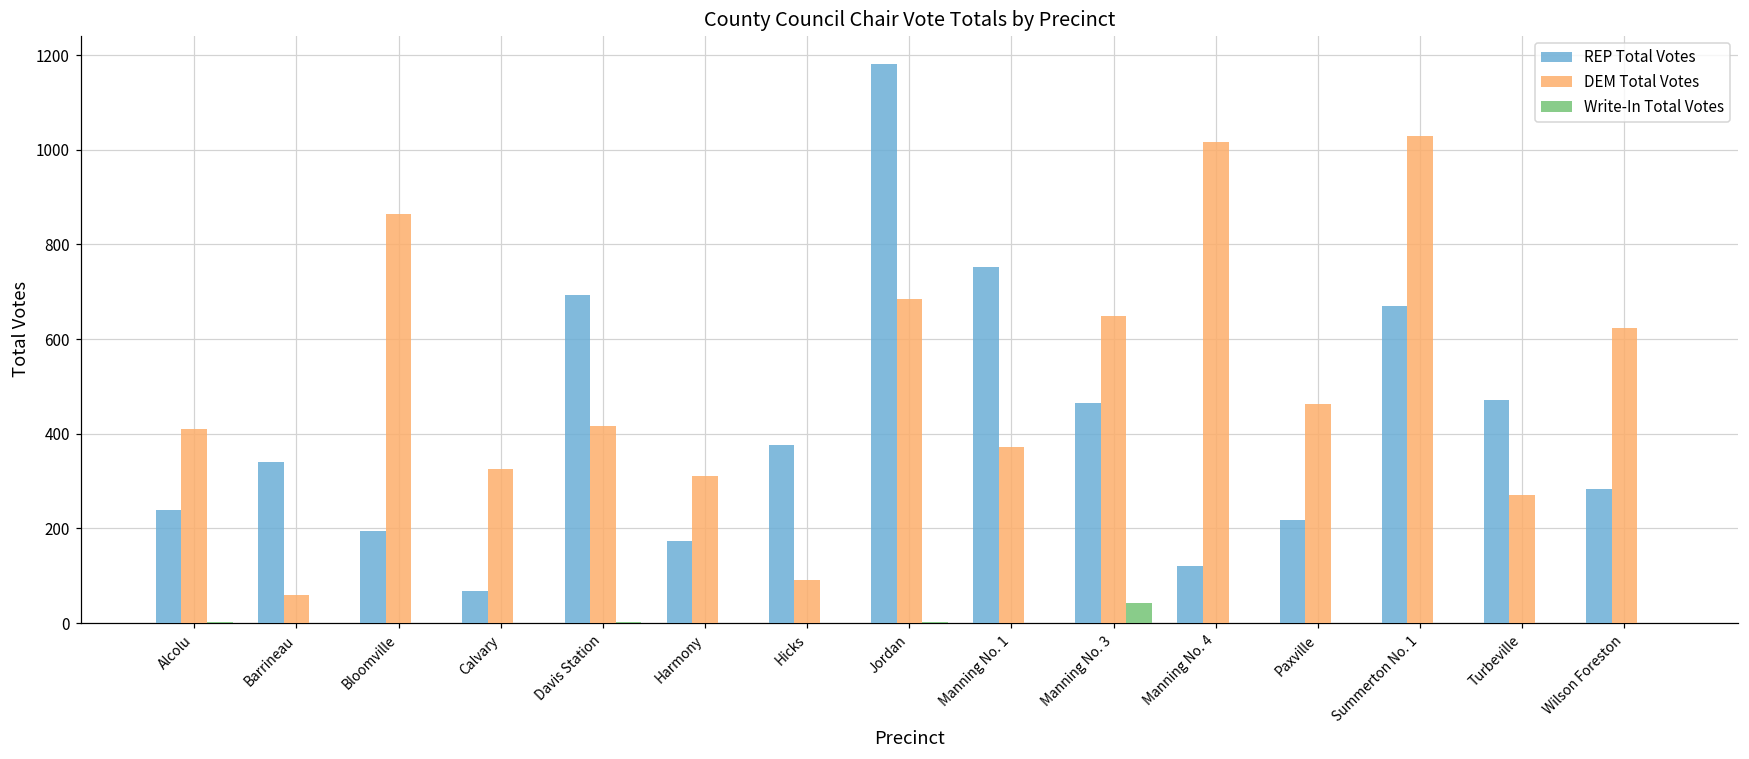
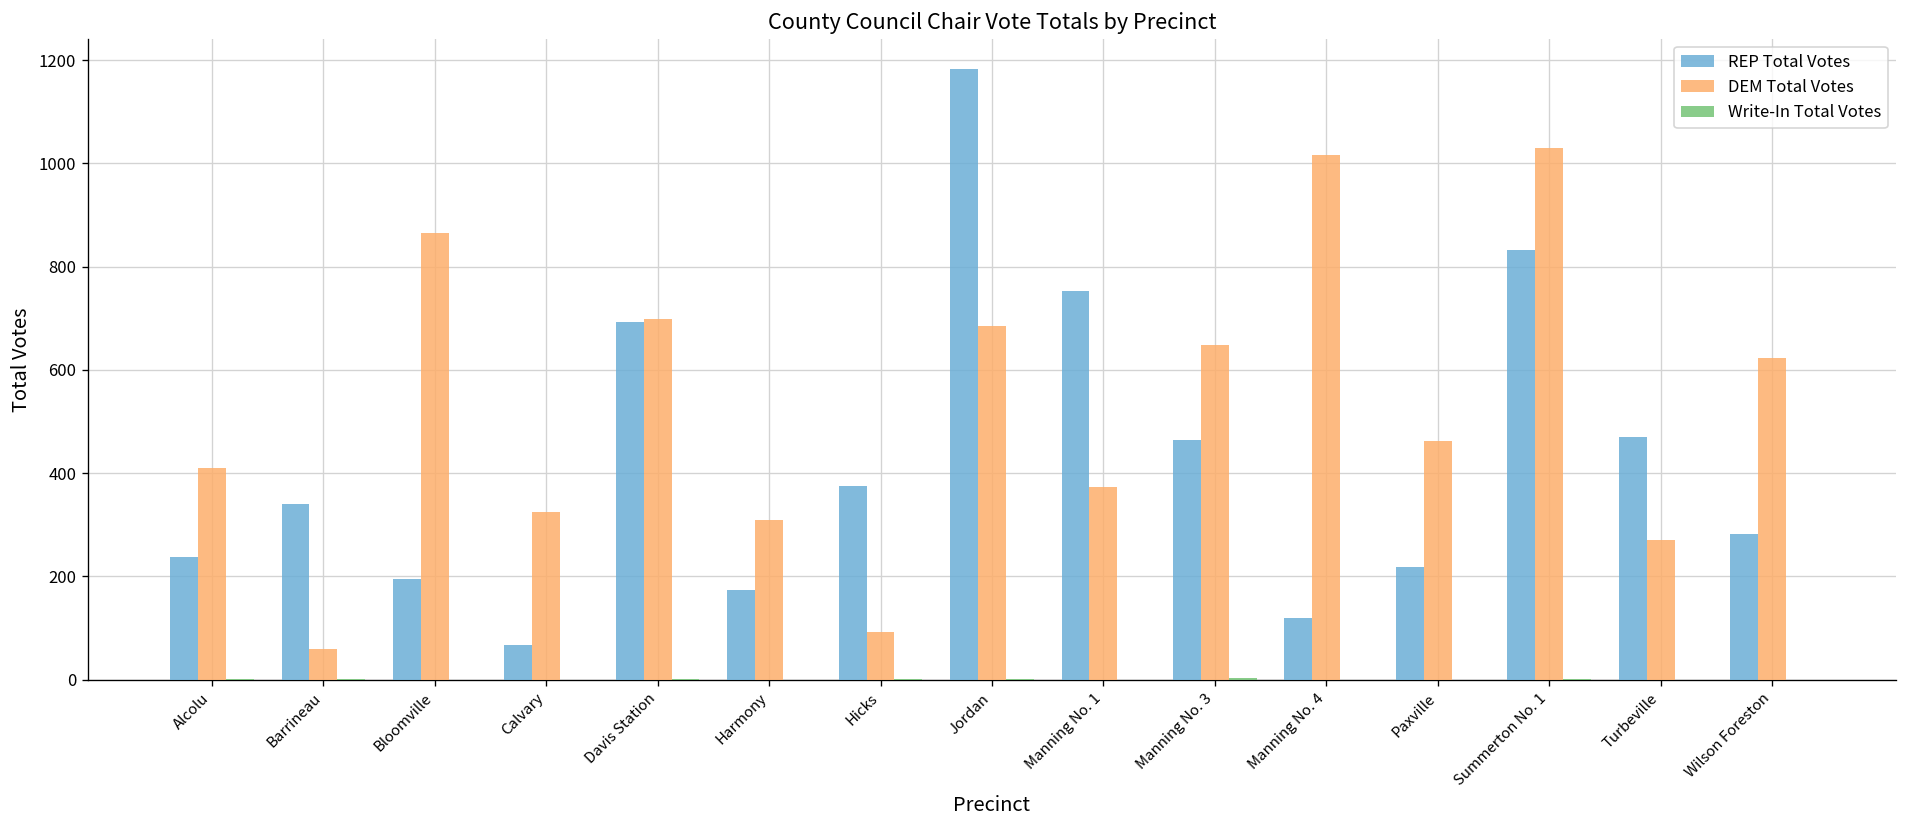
DEM Total Votes, Davis Station: 420 -> 700
Write-In Total Votes, Manning No. 3: 40 -> 0
REP Total Votes, Summerton No. 1: 670 -> 830
